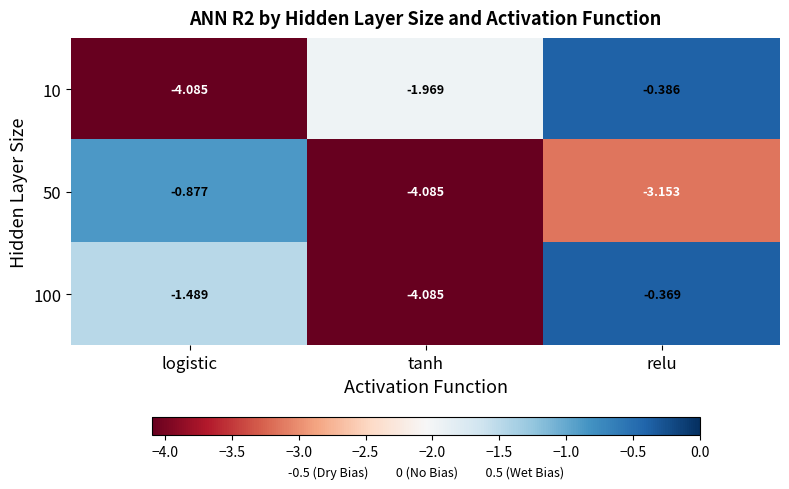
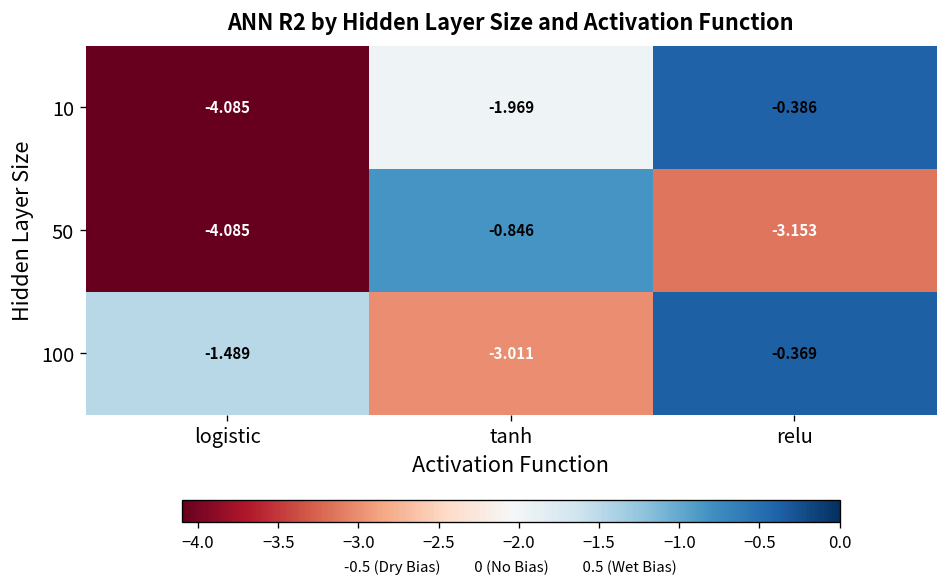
50, logistic: -0.877 -> -4.085
50, tanh: -4.085 -> -0.846
100, tanh: -4.085 -> -3.011
